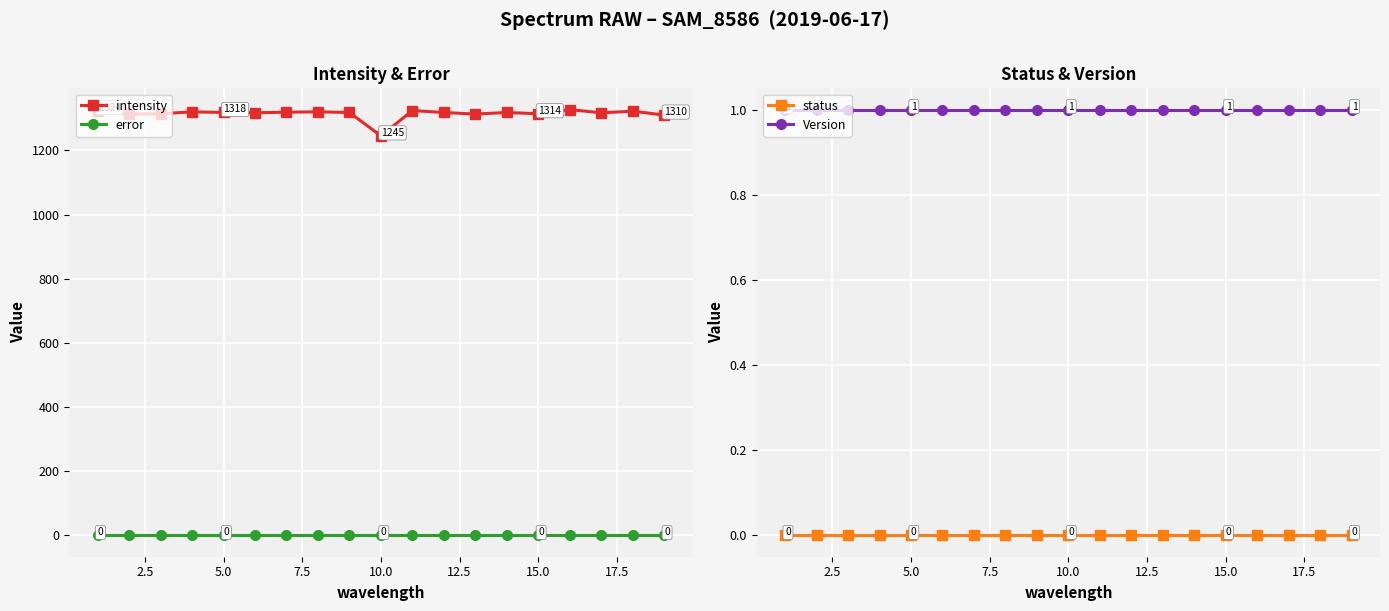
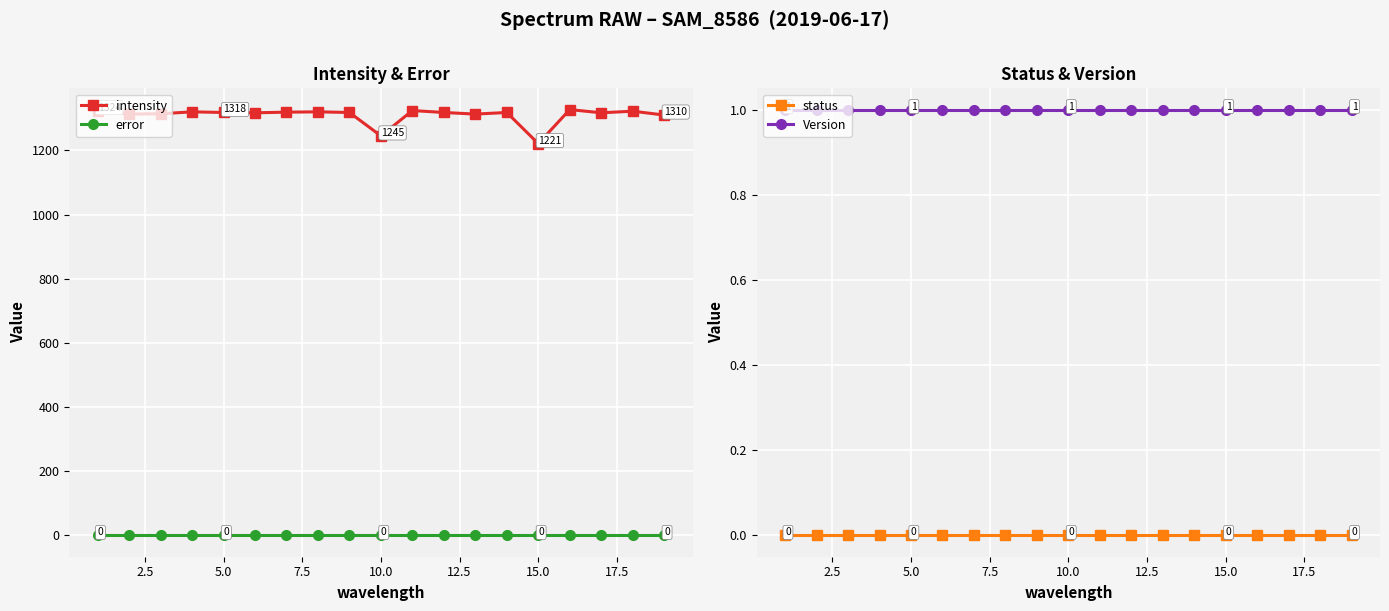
Intensity & Error, intensity, 15.0: 1314 -> 1221
